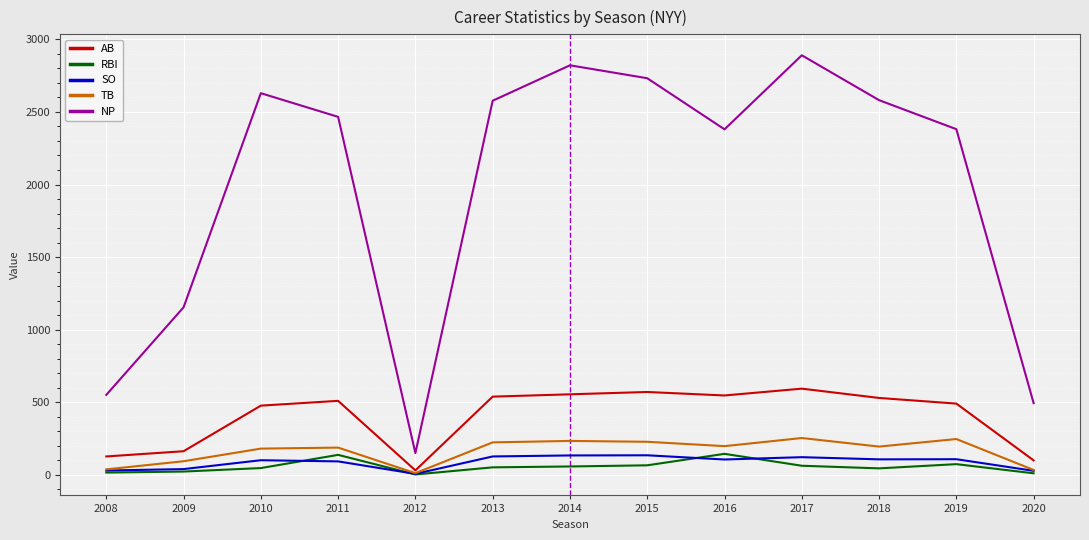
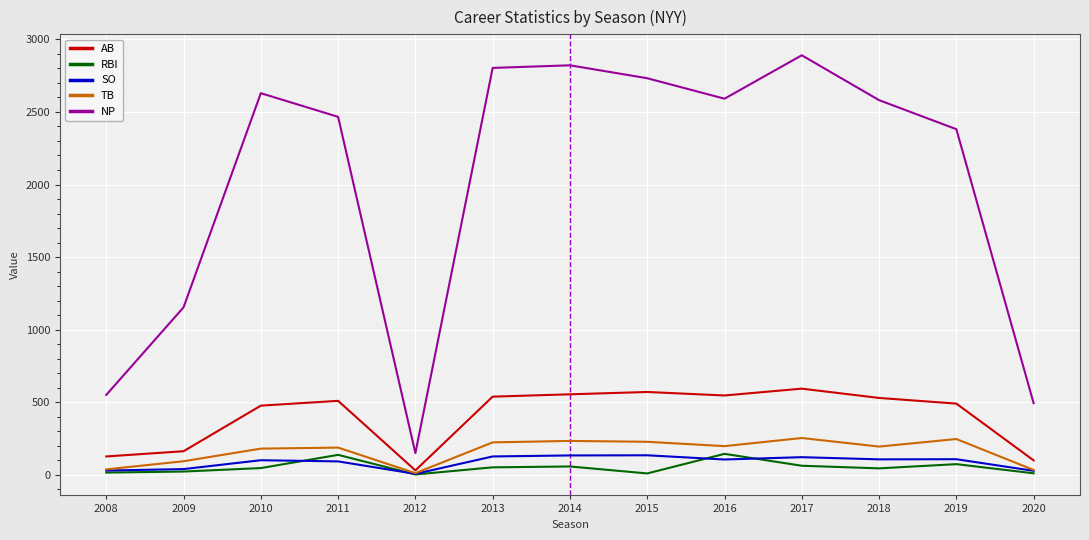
NP, 2013: 2580 -> 2800
RBI, 2015: 70 -> 10
NP, 2016: 2380 -> 2590
